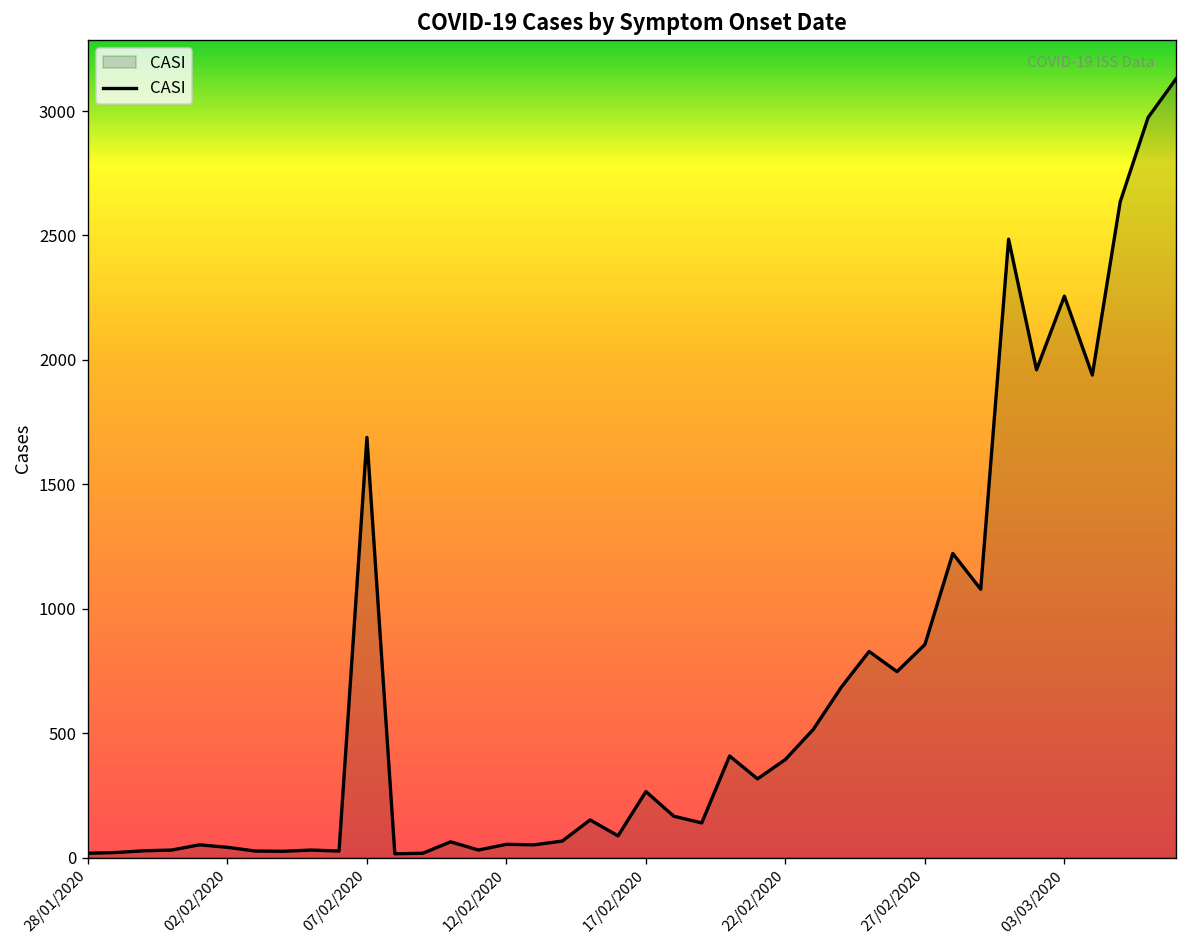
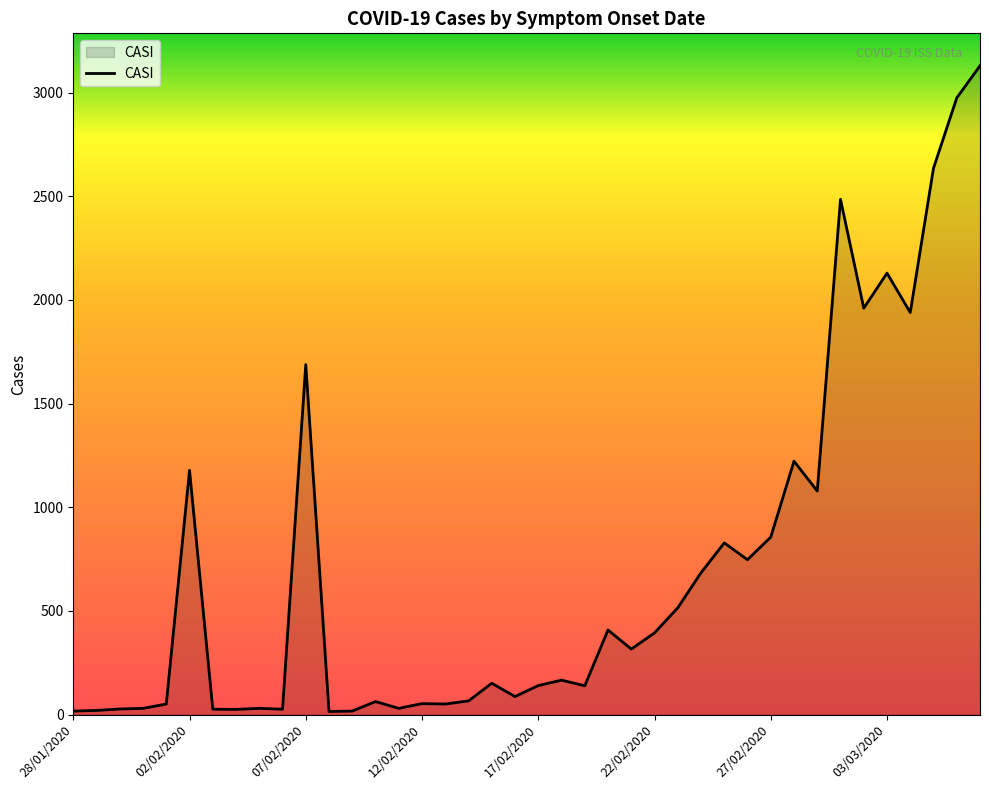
02/02/2020: 40 -> 1180
17/02/2020: 270 -> 140
03/03/2020: 2260 -> 2130
